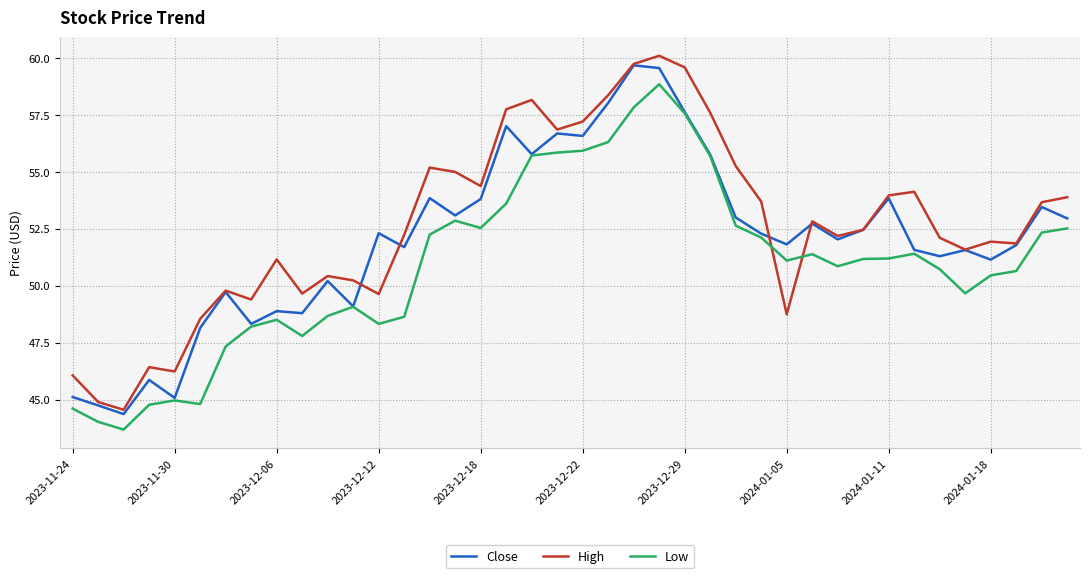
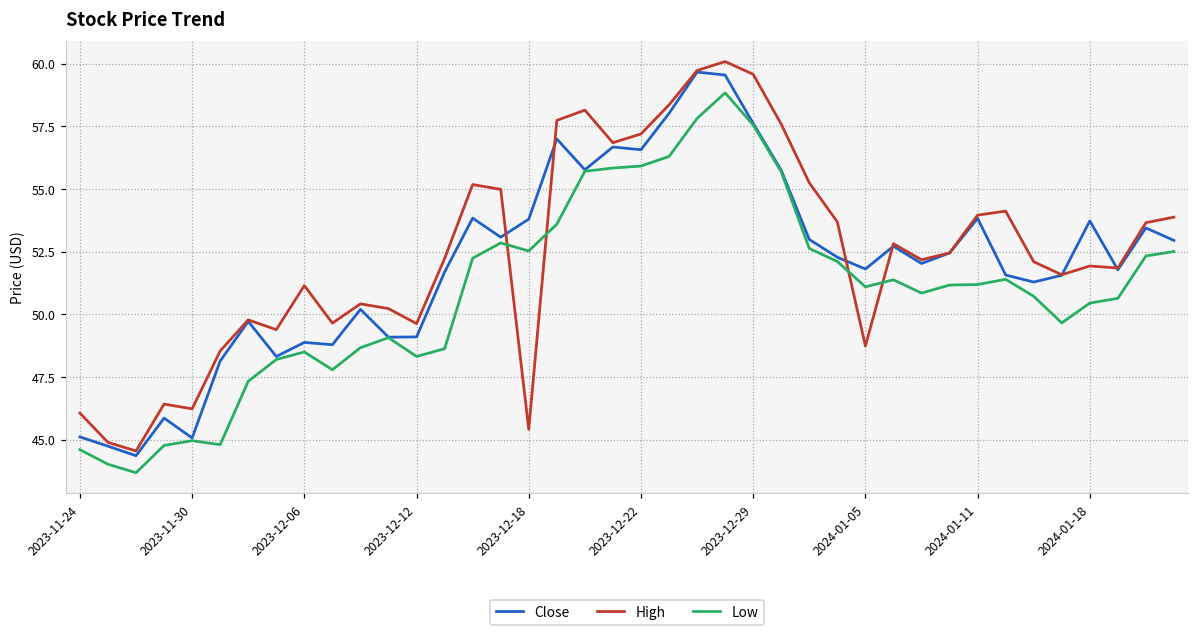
Close, 2023-12-12: 52.3 -> 49.1
High, 2023-12-18: 54.4 -> 45.4
Close, 2024-01-18: 51.1 -> 53.7
